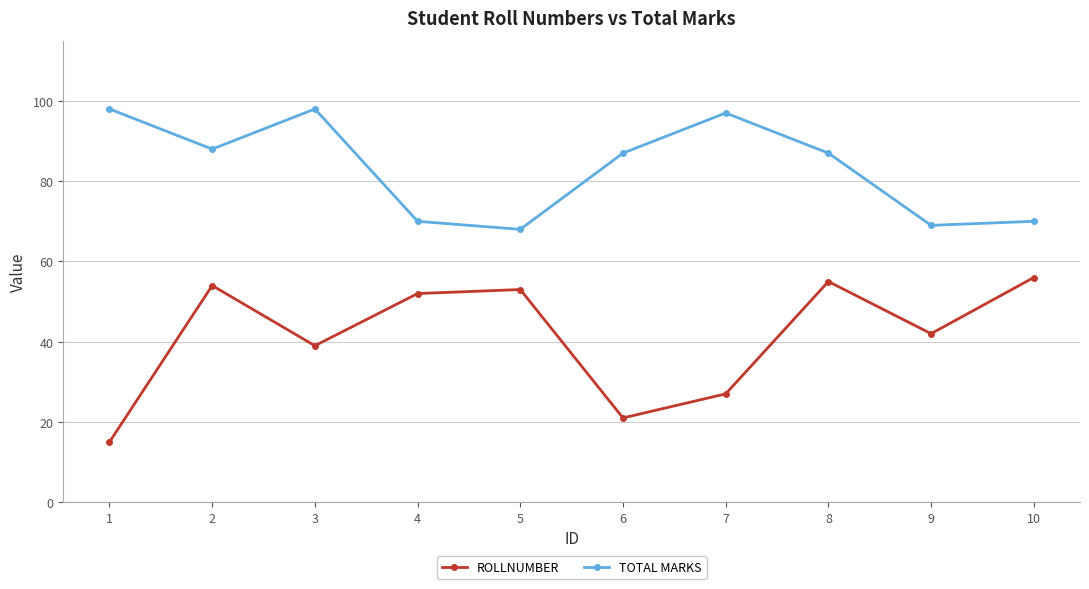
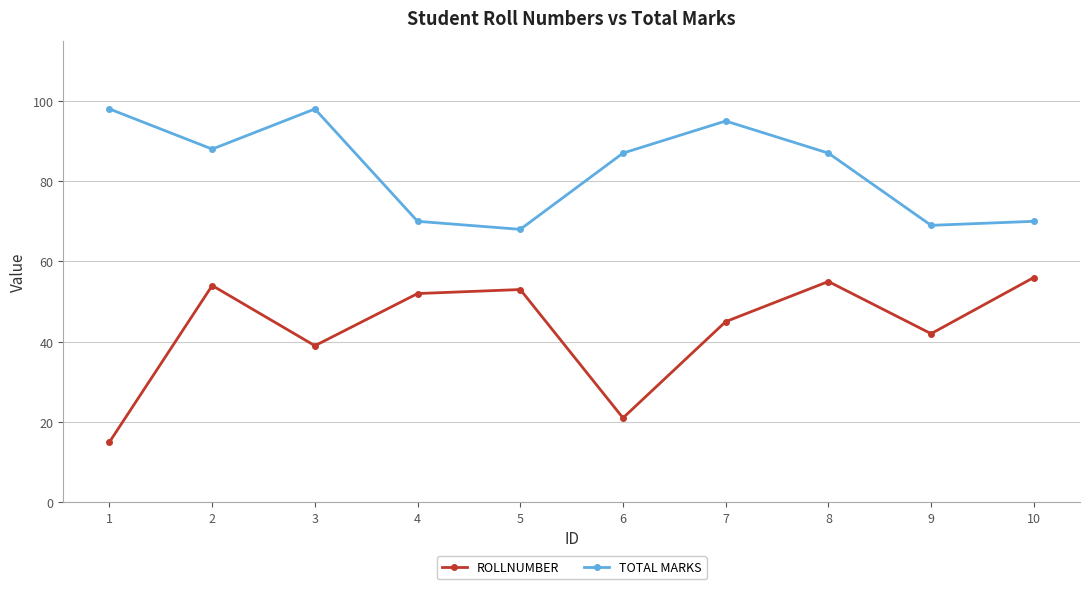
ROLLNUMBER, 7: 27 -> 45
TOTAL MARKS, 7: 97 -> 95
